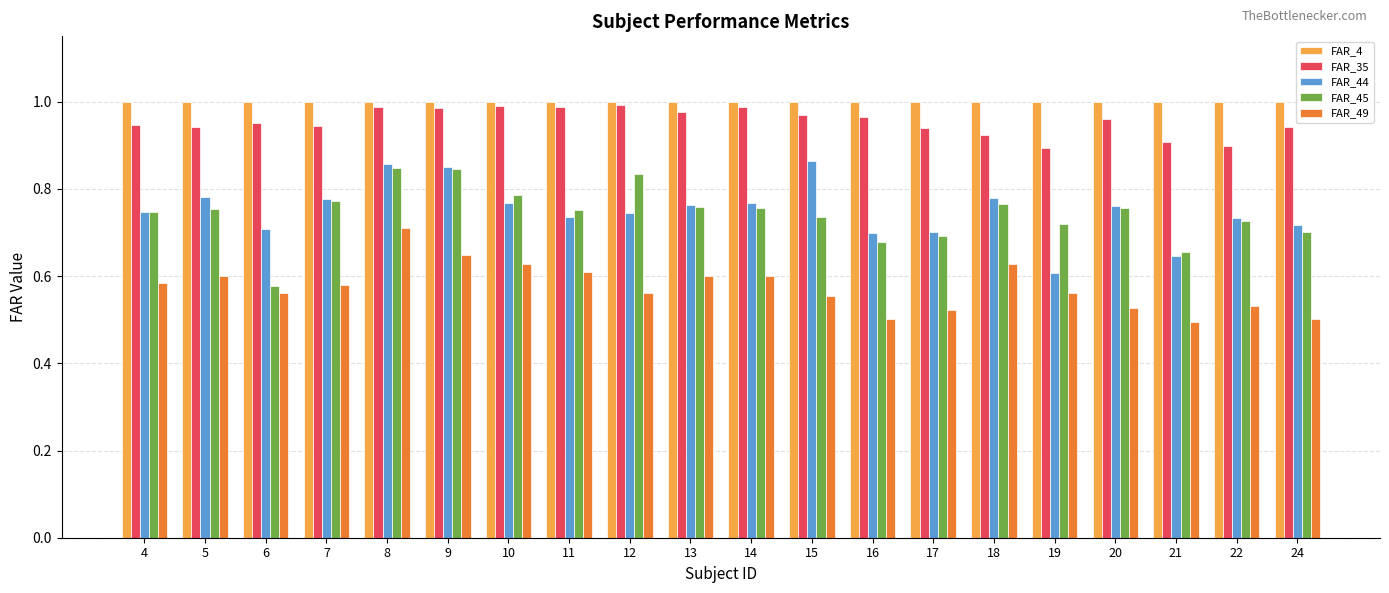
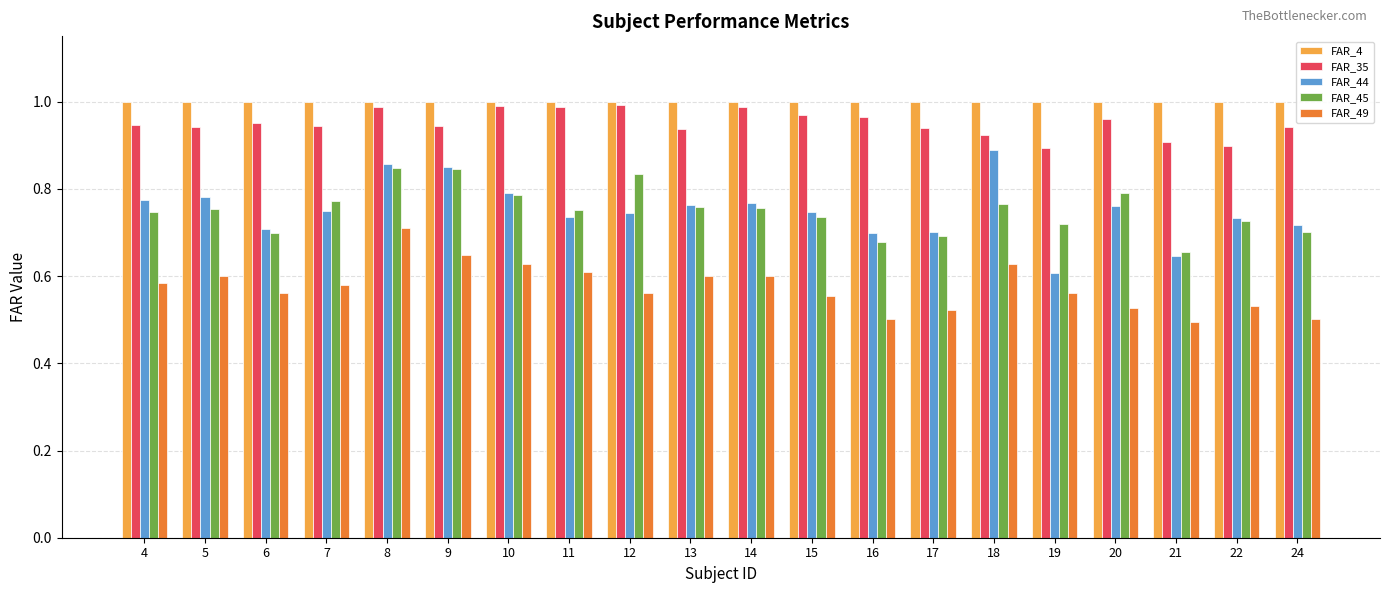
FAR_44, 4: 0.75 -> 0.77
FAR_45, 6: 0.58 -> 0.70
FAR_44, 7: 0.78 -> 0.75
FAR_35, 9: 0.99 -> 0.95
FAR_44, 10: 0.77 -> 0.79
FAR_35, 13: 0.98 -> 0.94
FAR_44, 15: 0.87 -> 0.75
FAR_44, 18: 0.78 -> 0.89
FAR_45, 20: 0.76 -> 0.79
